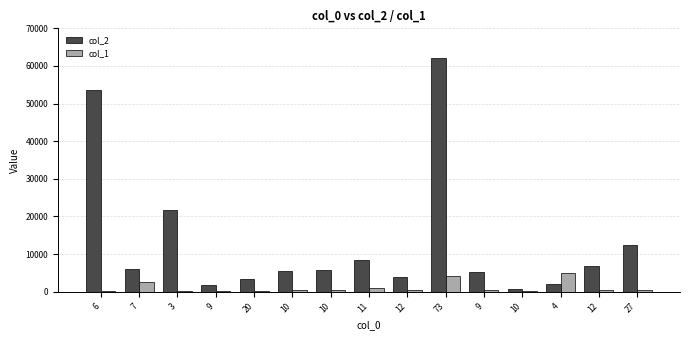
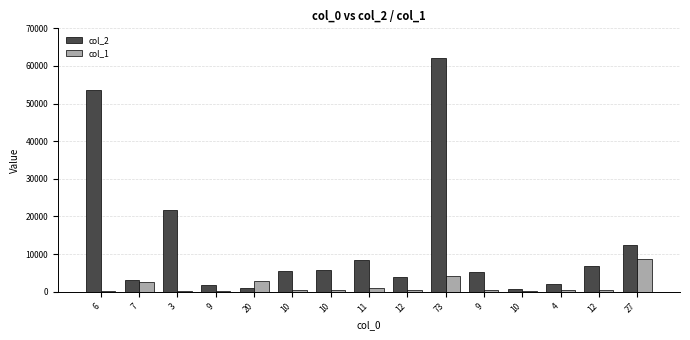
col_2, 7: 6000 -> 3000
col_2, 20: 3000 -> 1000
col_1, 20: 0 -> 3000
col_1, 4: 5000 -> 0
col_1, 27: 0 -> 9000
